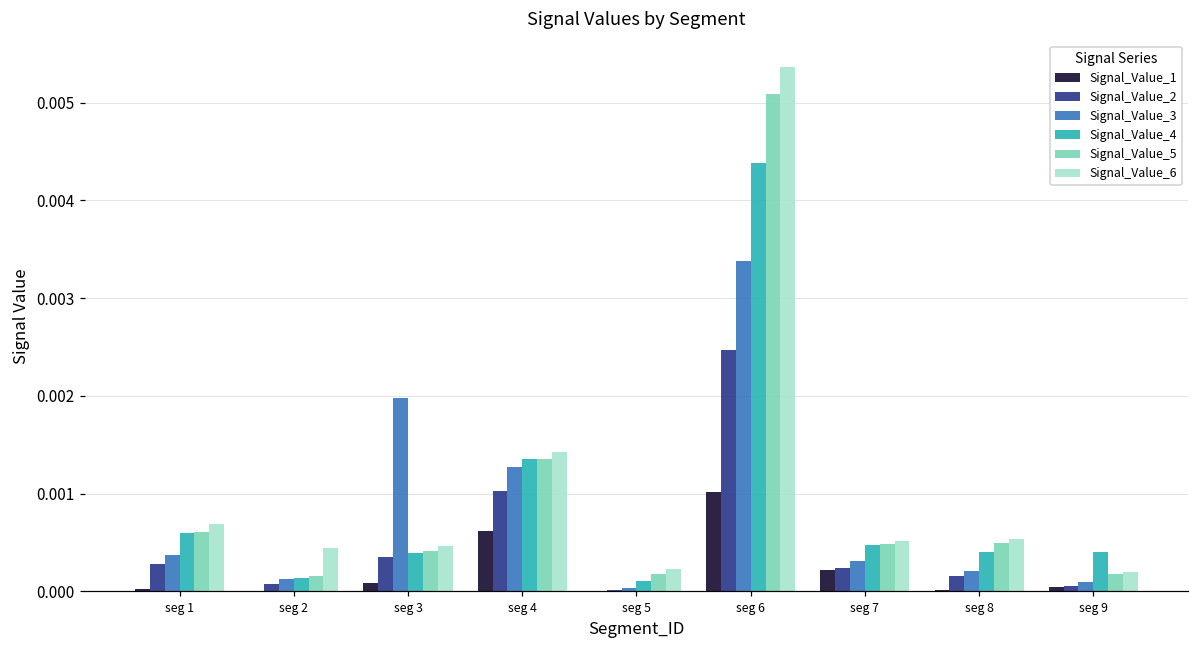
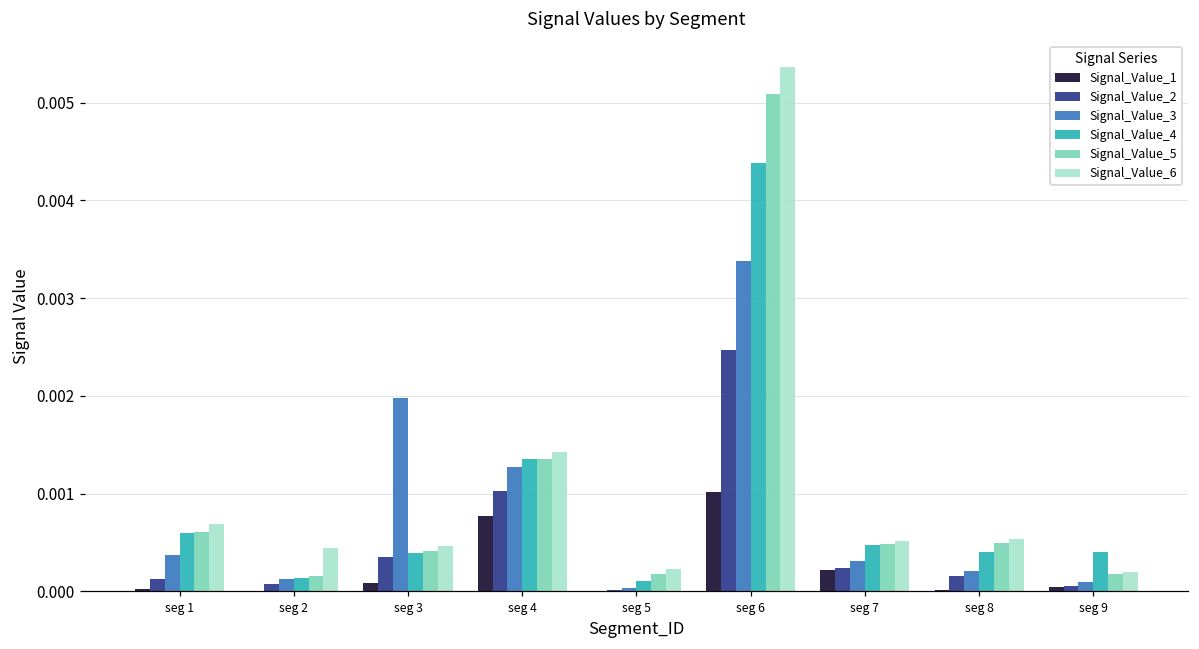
Signal_Value_2, seg 1: 0.0003 -> 0.0001
Signal_Value_1, seg 4: 0.0006 -> 0.0008
